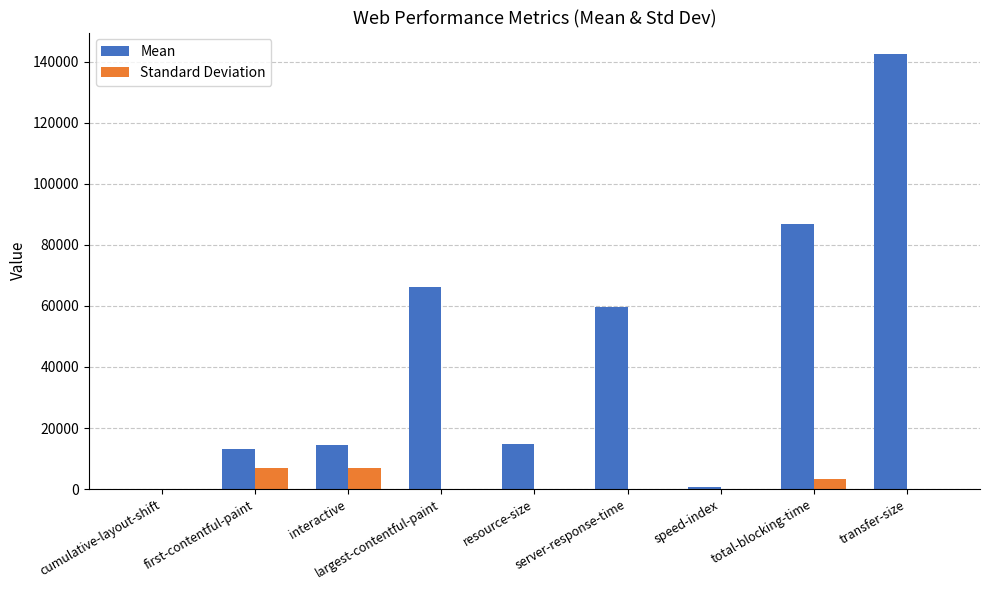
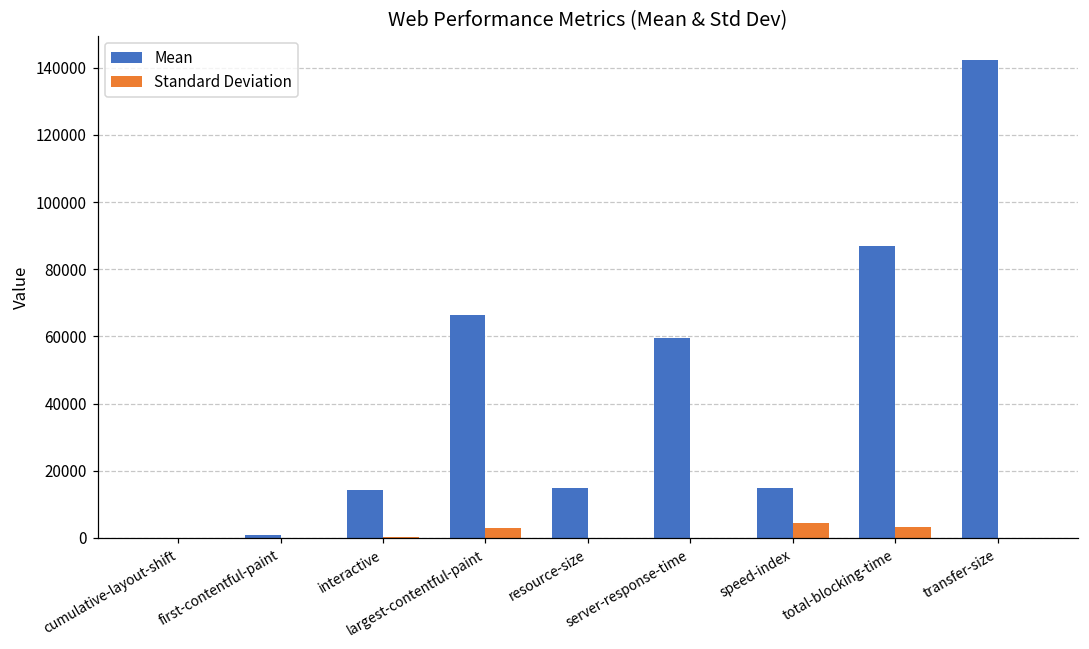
Mean, first-contentful-paint: 13000 -> 1000
Standard Deviation, first-contentful-paint: 7000 -> 0
Standard Deviation, interactive: 7000 -> 0
Standard Deviation, largest-contentful-paint: 0 -> 3000
Mean, speed-index: 1000 -> 15000
Standard Deviation, speed-index: 0 -> 5000
